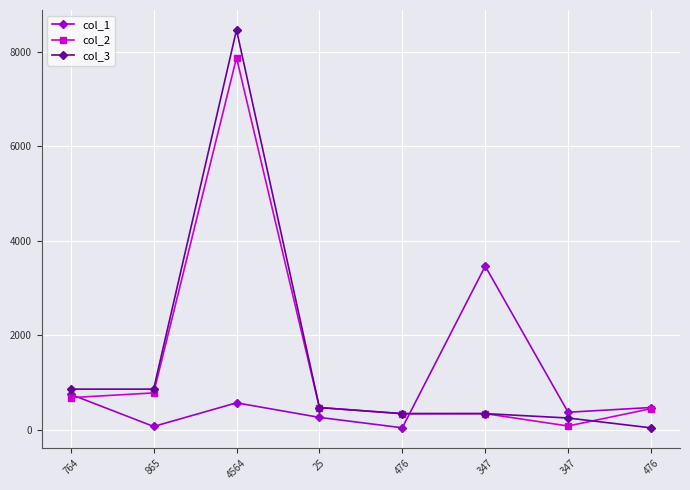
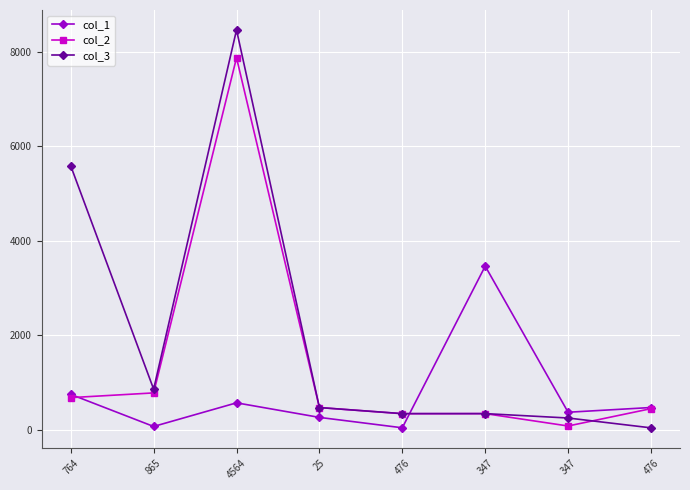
col_3, 764: 900 -> 5600
